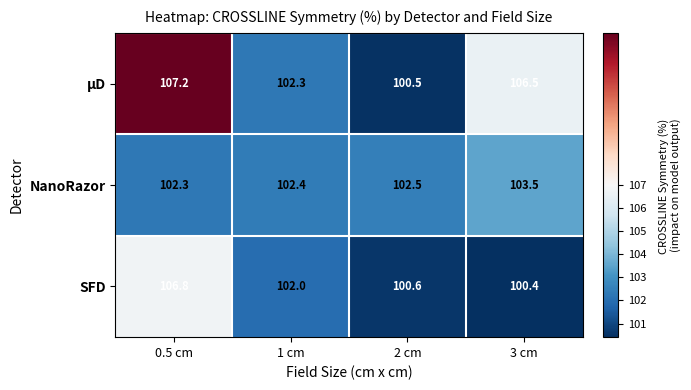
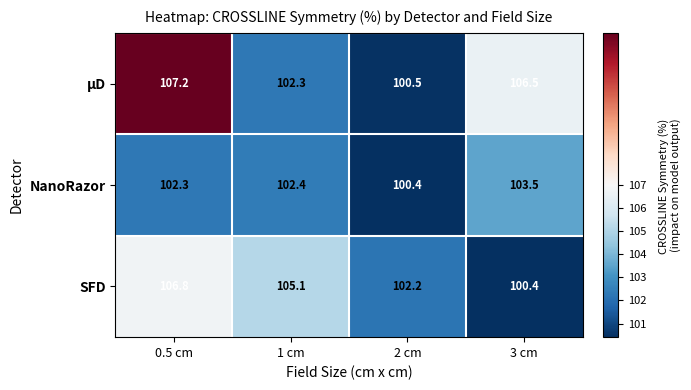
NanoRazor, 2 cm: 102.5 -> 100.4
SFD, 1 cm: 102.0 -> 105.1
SFD, 2 cm: 100.6 -> 102.2
